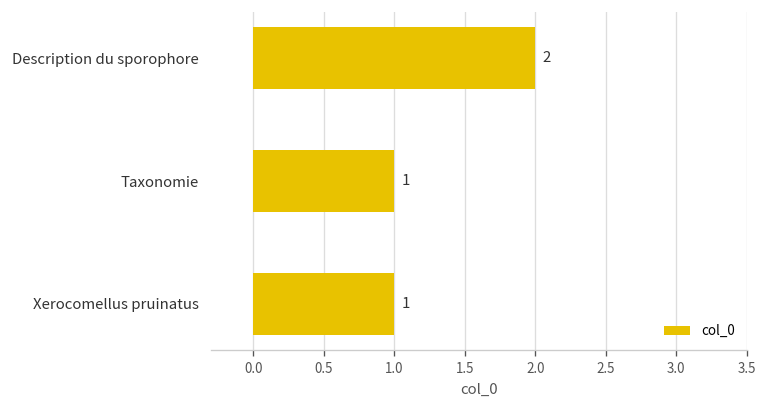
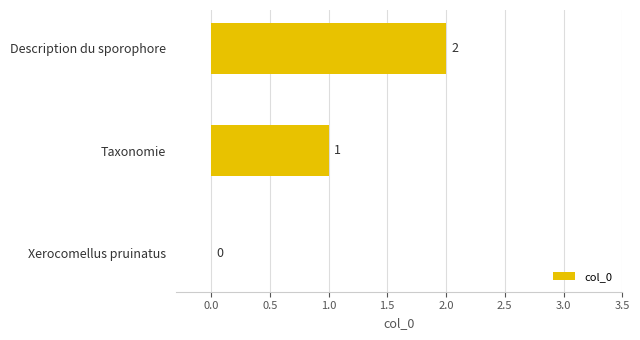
Xerocomellus pruinatus: 1 -> 0
